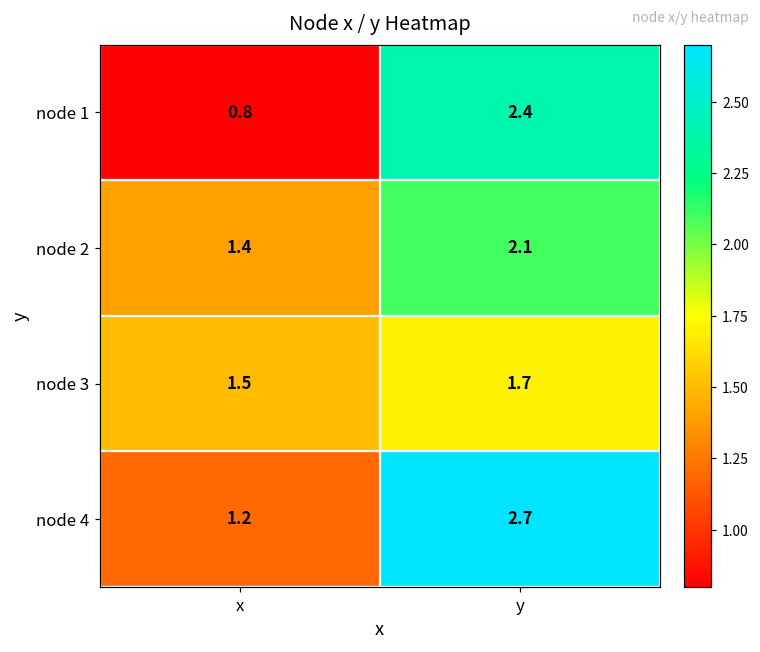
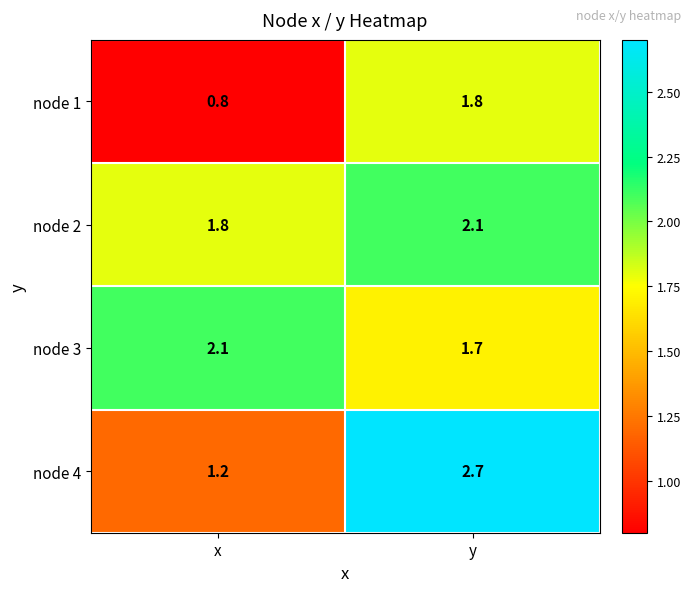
node 1, y: 2.4 -> 1.8
node 2, x: 1.4 -> 1.8
node 3, x: 1.5 -> 2.1
